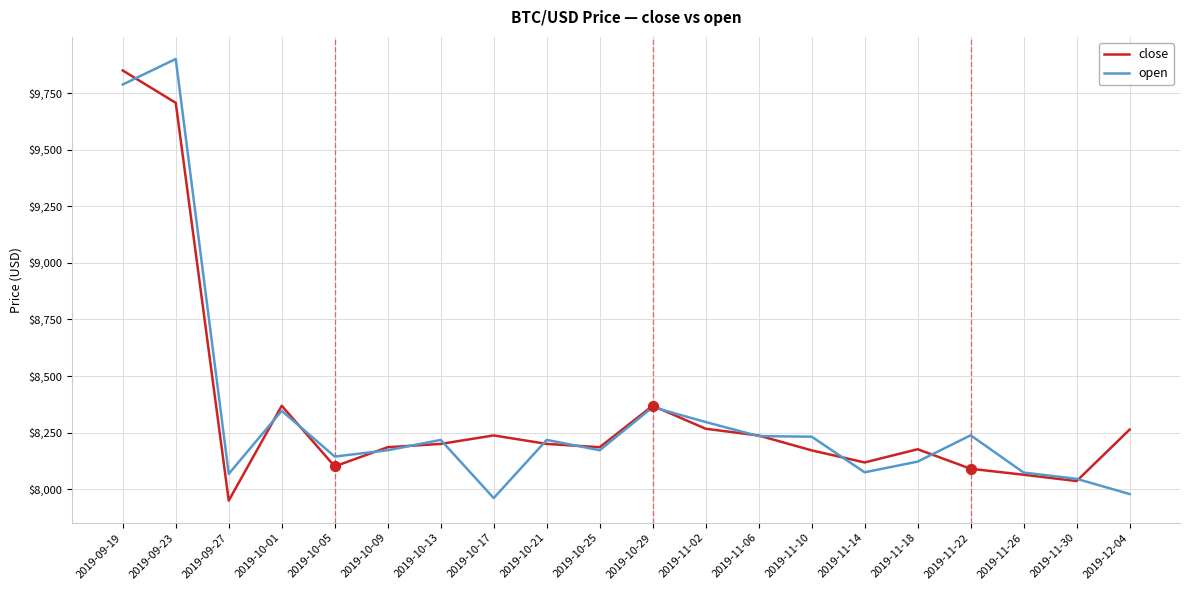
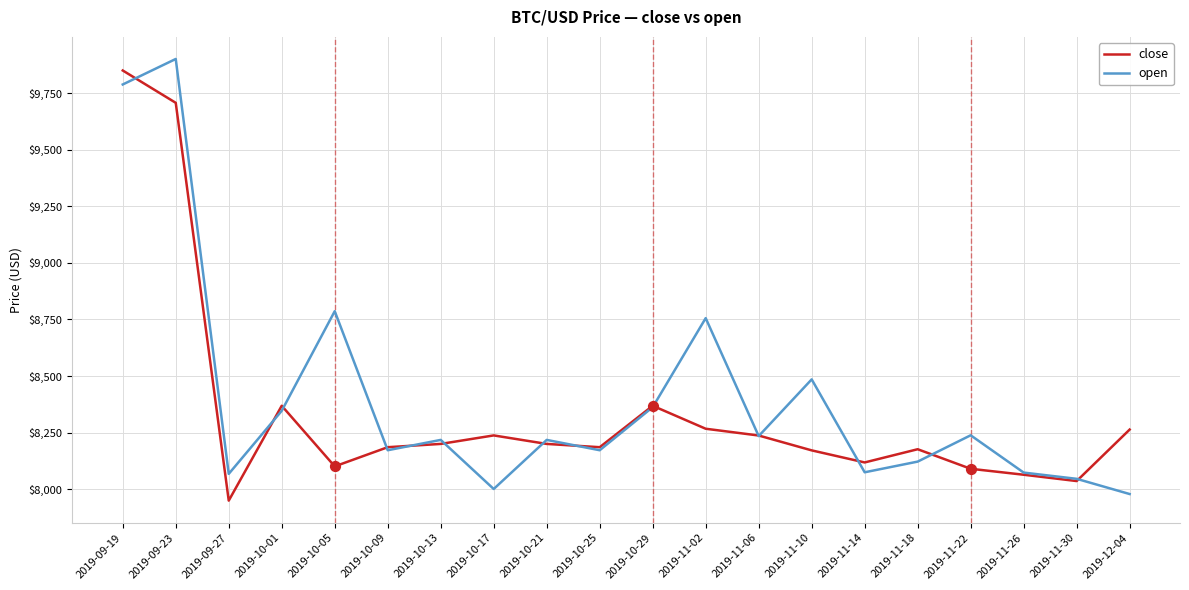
open, 2019-10-05: $8,140 -> $8,790
open, 2019-10-17: $7,960 -> $8,000
open, 2019-11-02: $8,300 -> $8,760
open, 2019-11-10: $8,230 -> $8,490
